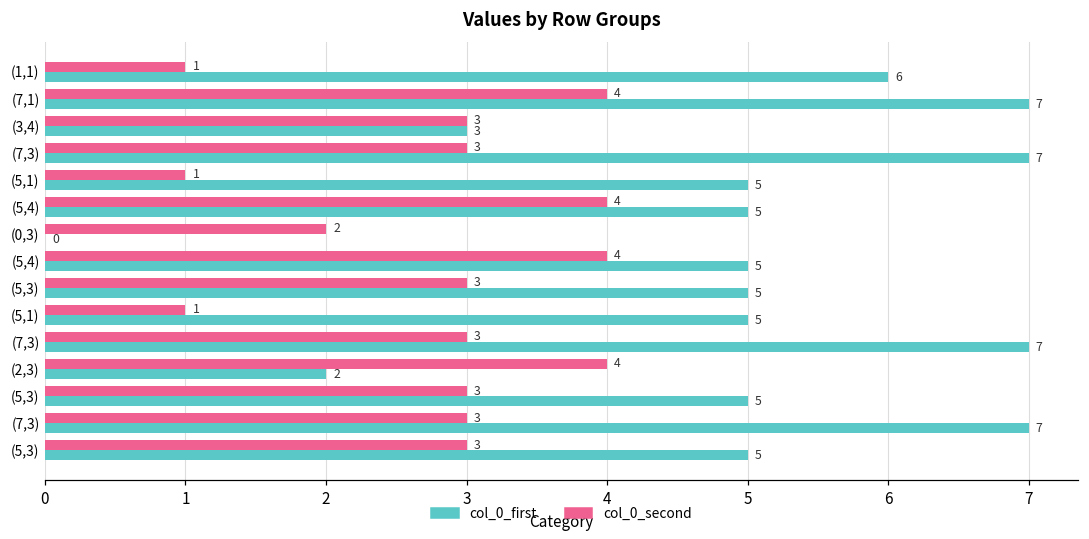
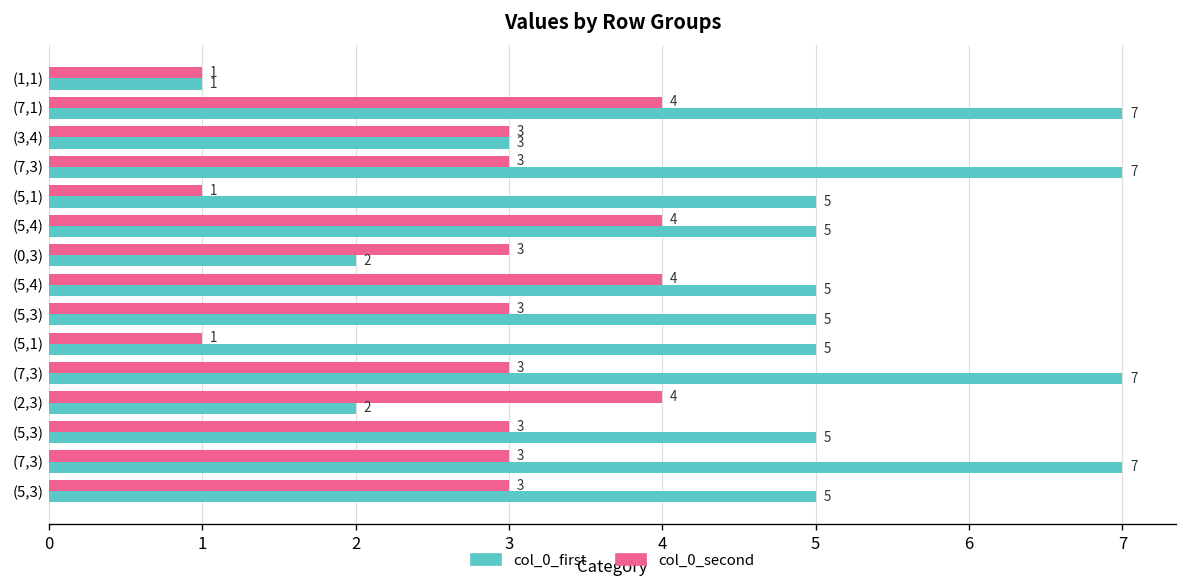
col_0_first, (1,1): 6 -> 1
col_0_second, (0,3): 2 -> 3
col_0_first, (0,3): 0 -> 2
